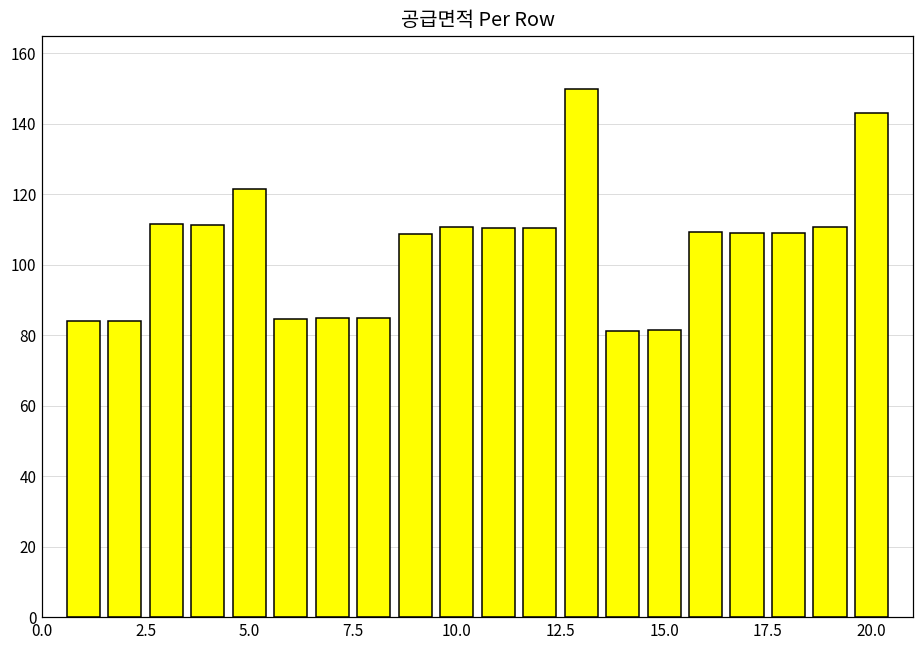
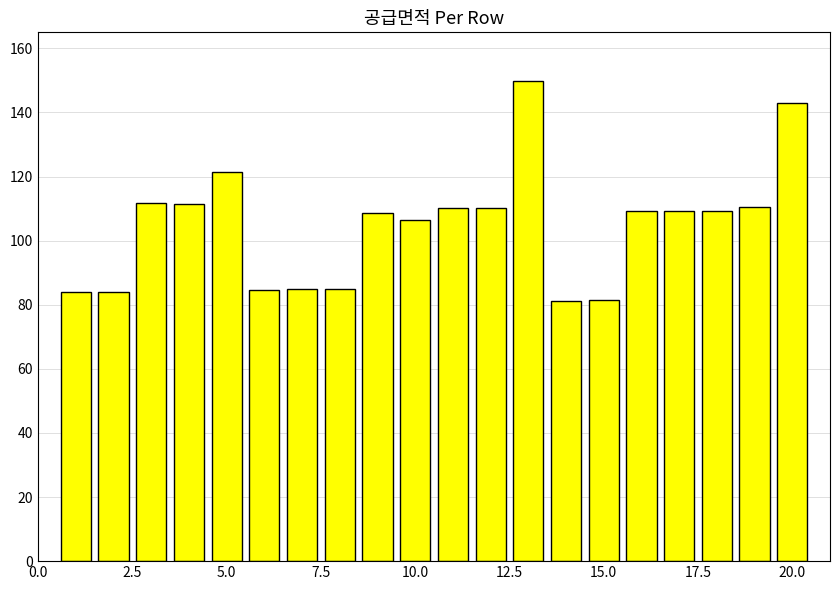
10.0: 111 -> 107
